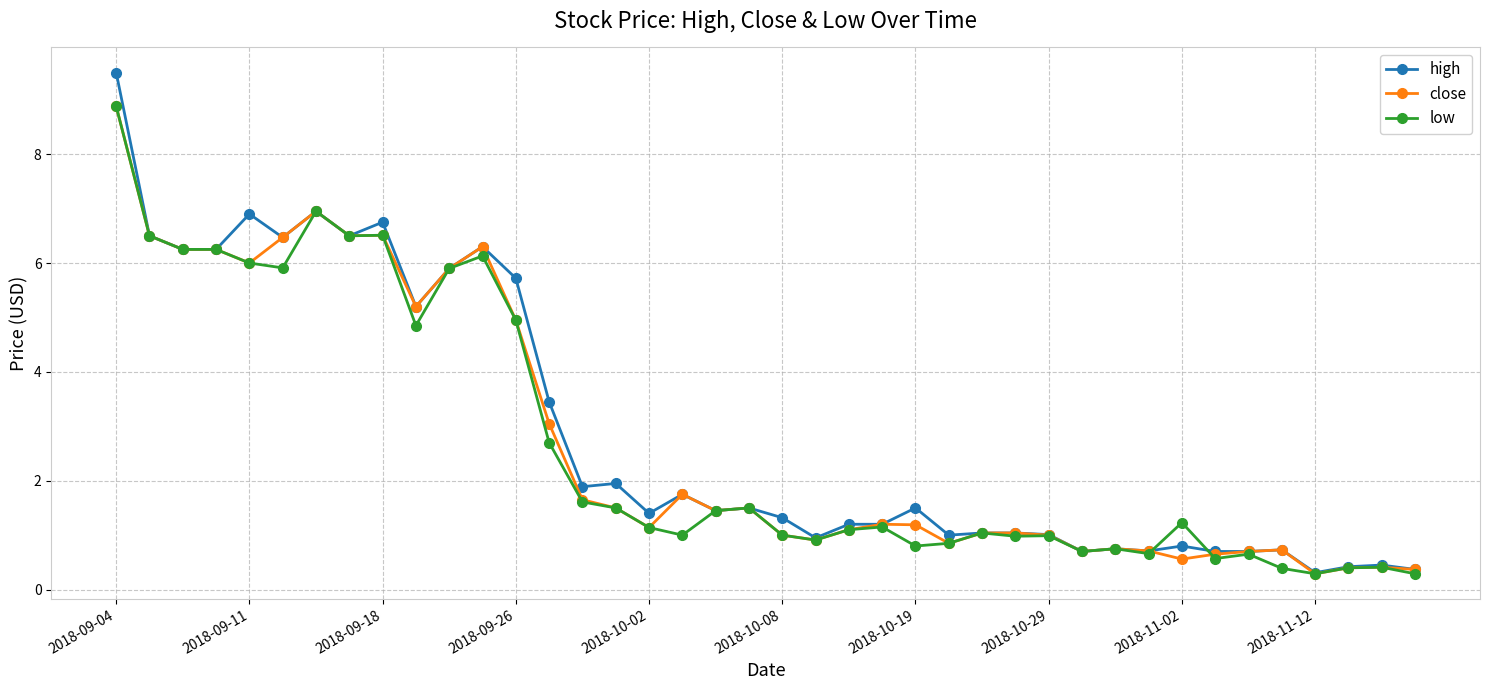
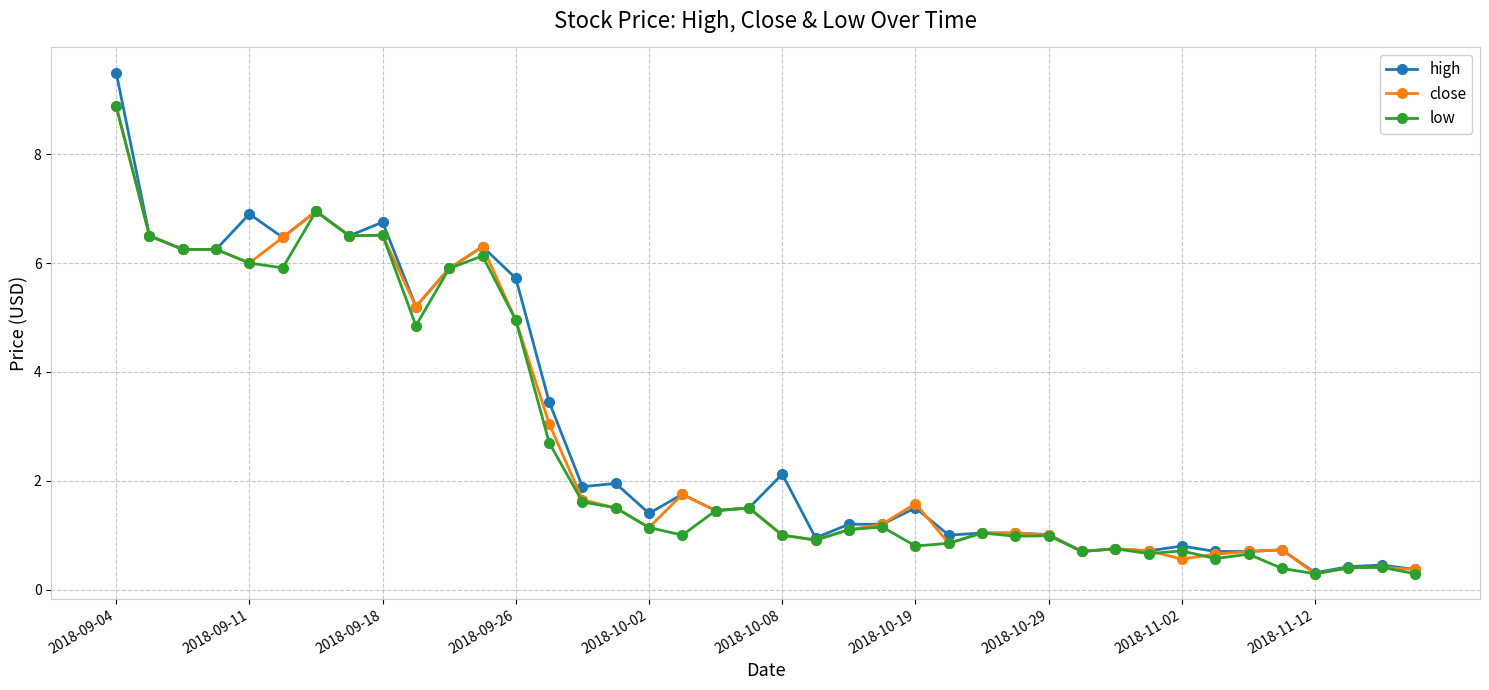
high, 2018-10-08: 1.3 -> 2.1
close, 2018-10-19: 1.2 -> 1.6
low, 2018-11-02: 1.2 -> 0.7
